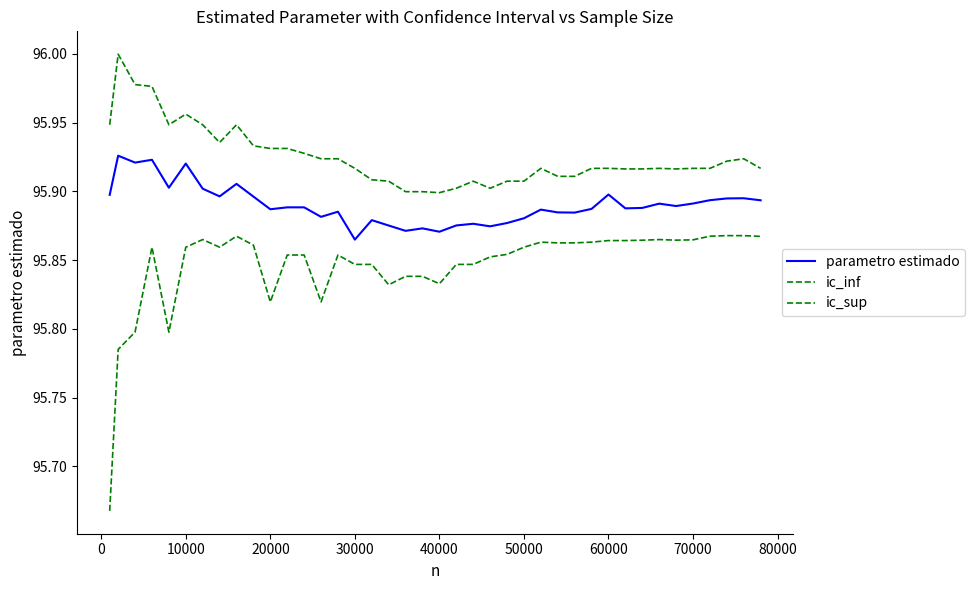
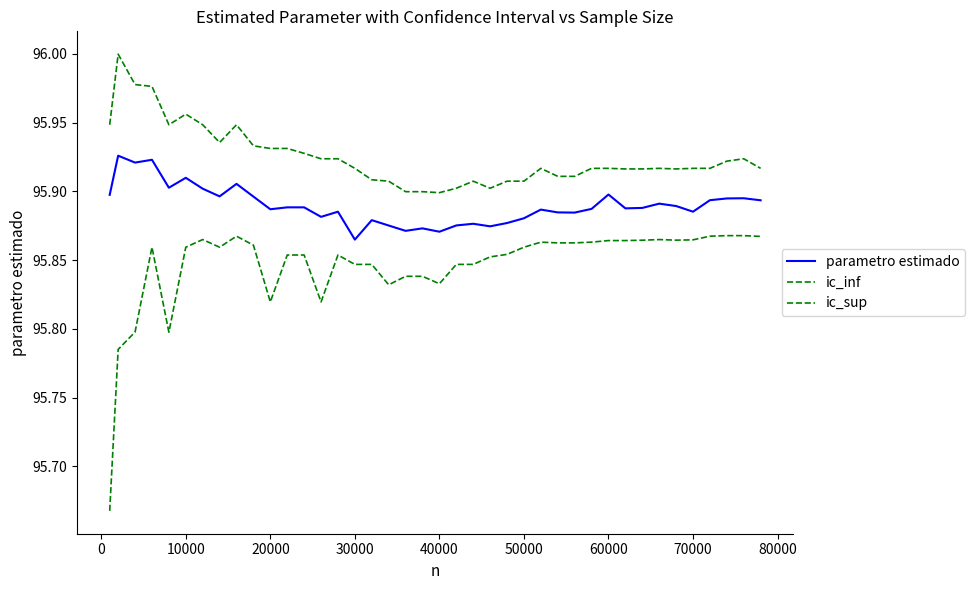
parametro estimado, 10000: 95.920 -> 95.910
parametro estimado, 70000: 95.891 -> 95.885
